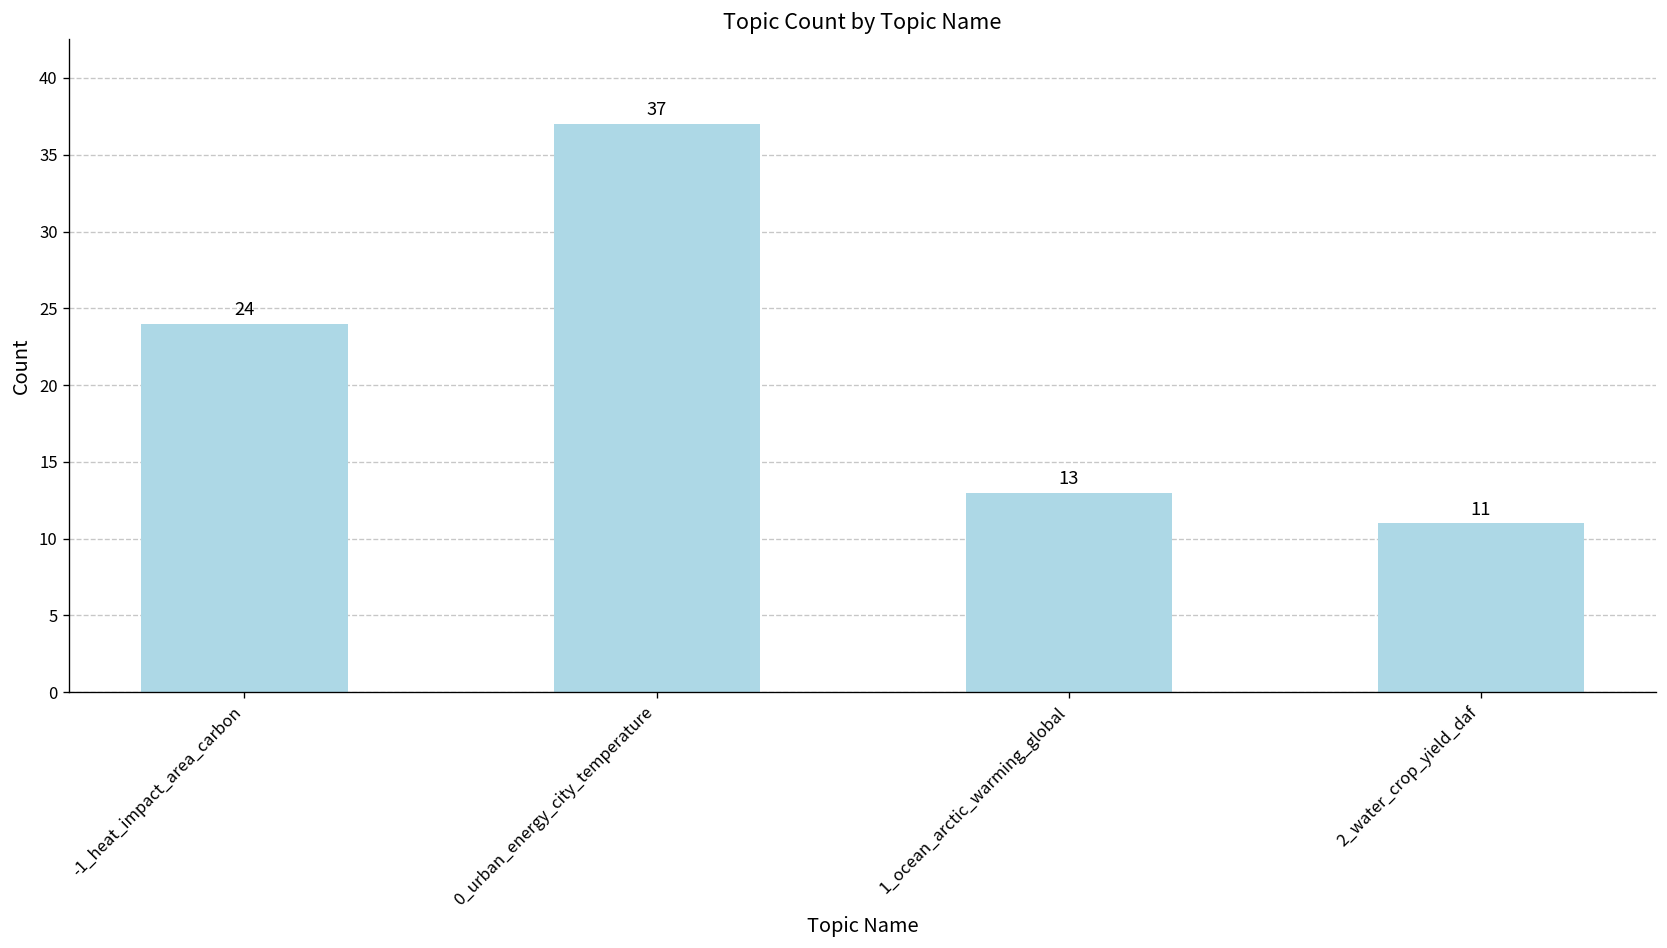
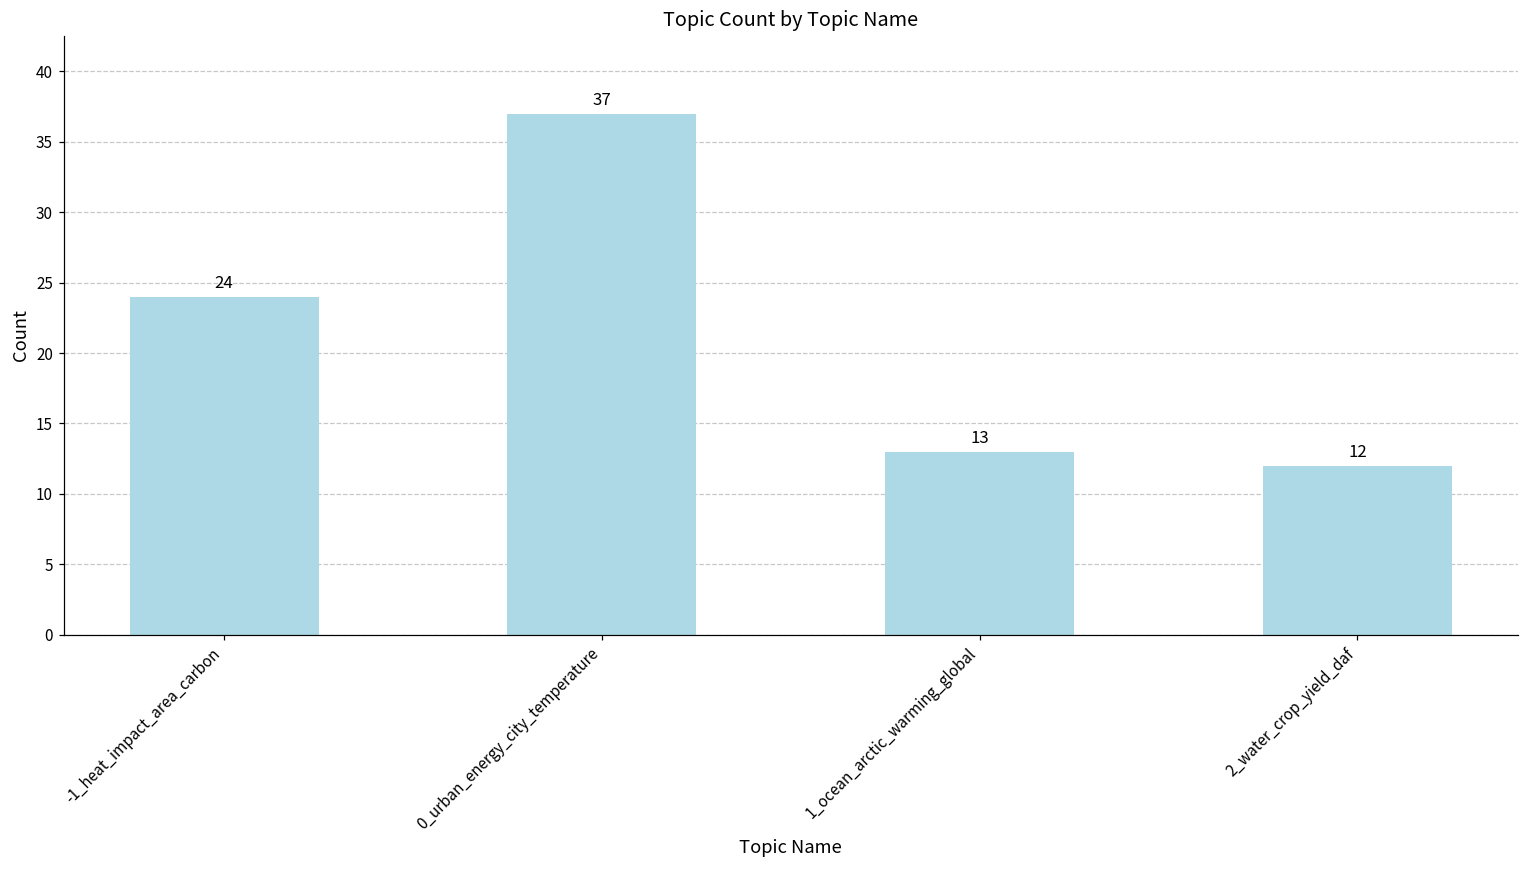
2_water_crop_yield_daf: 11 -> 12
